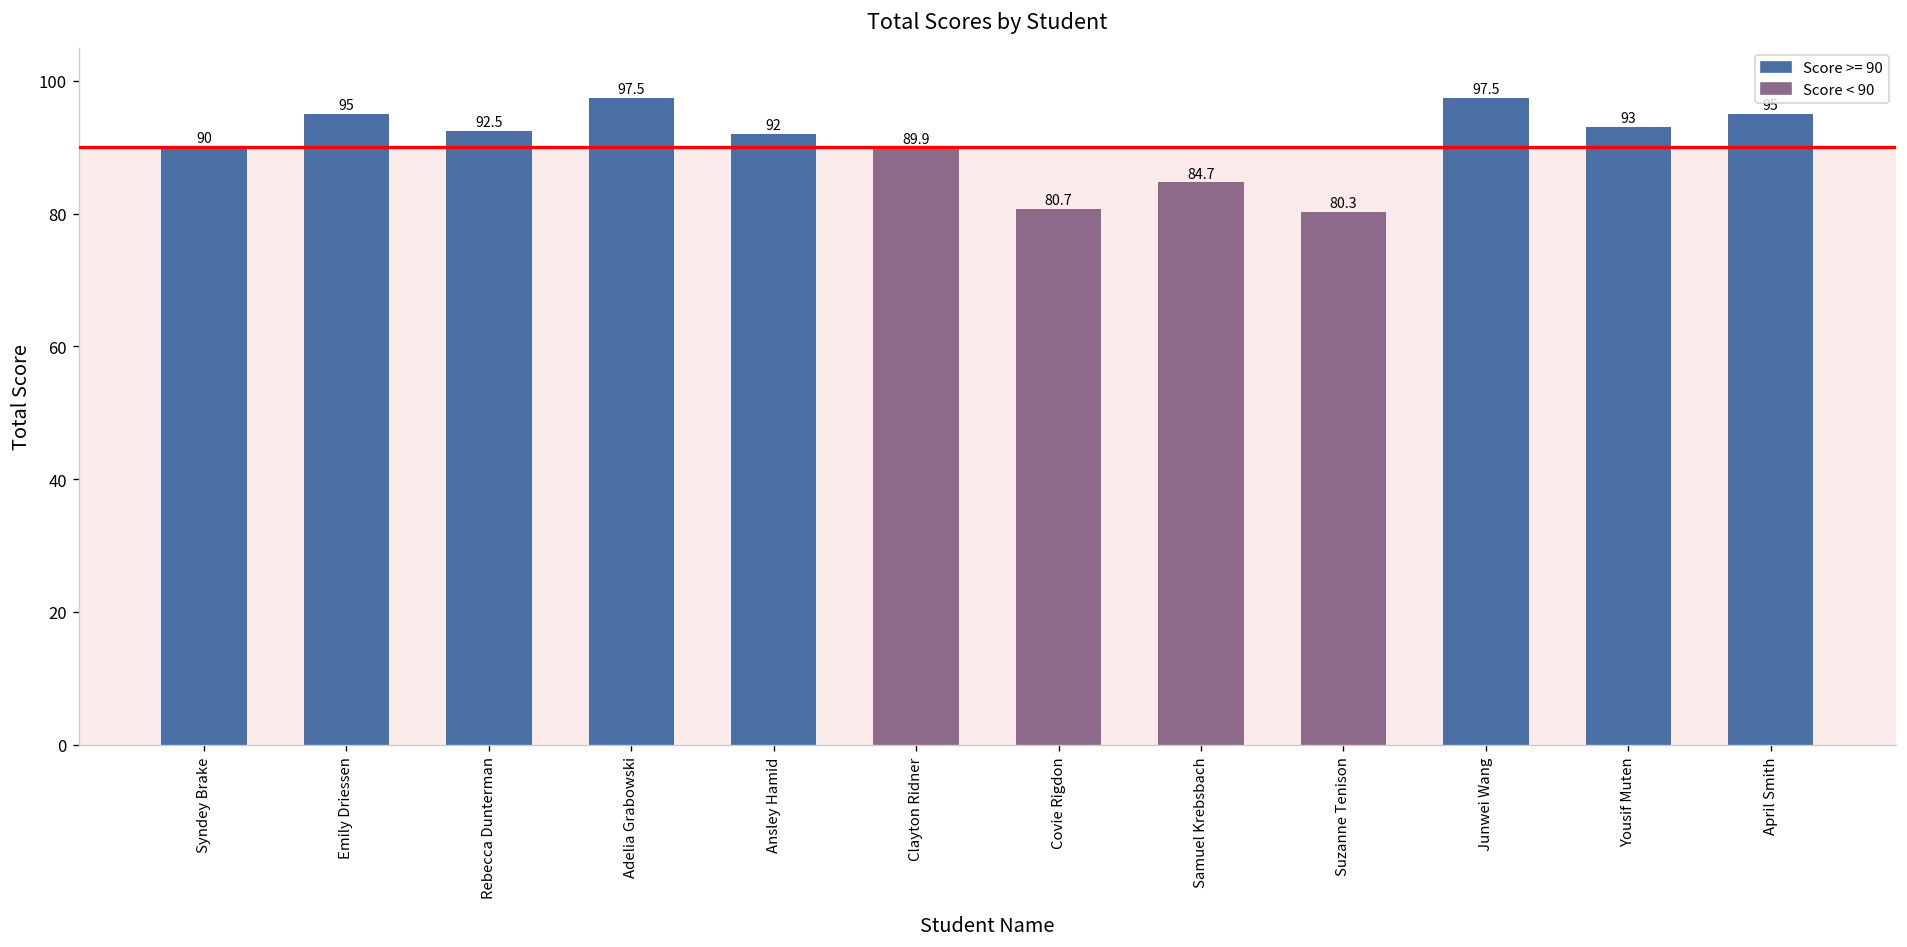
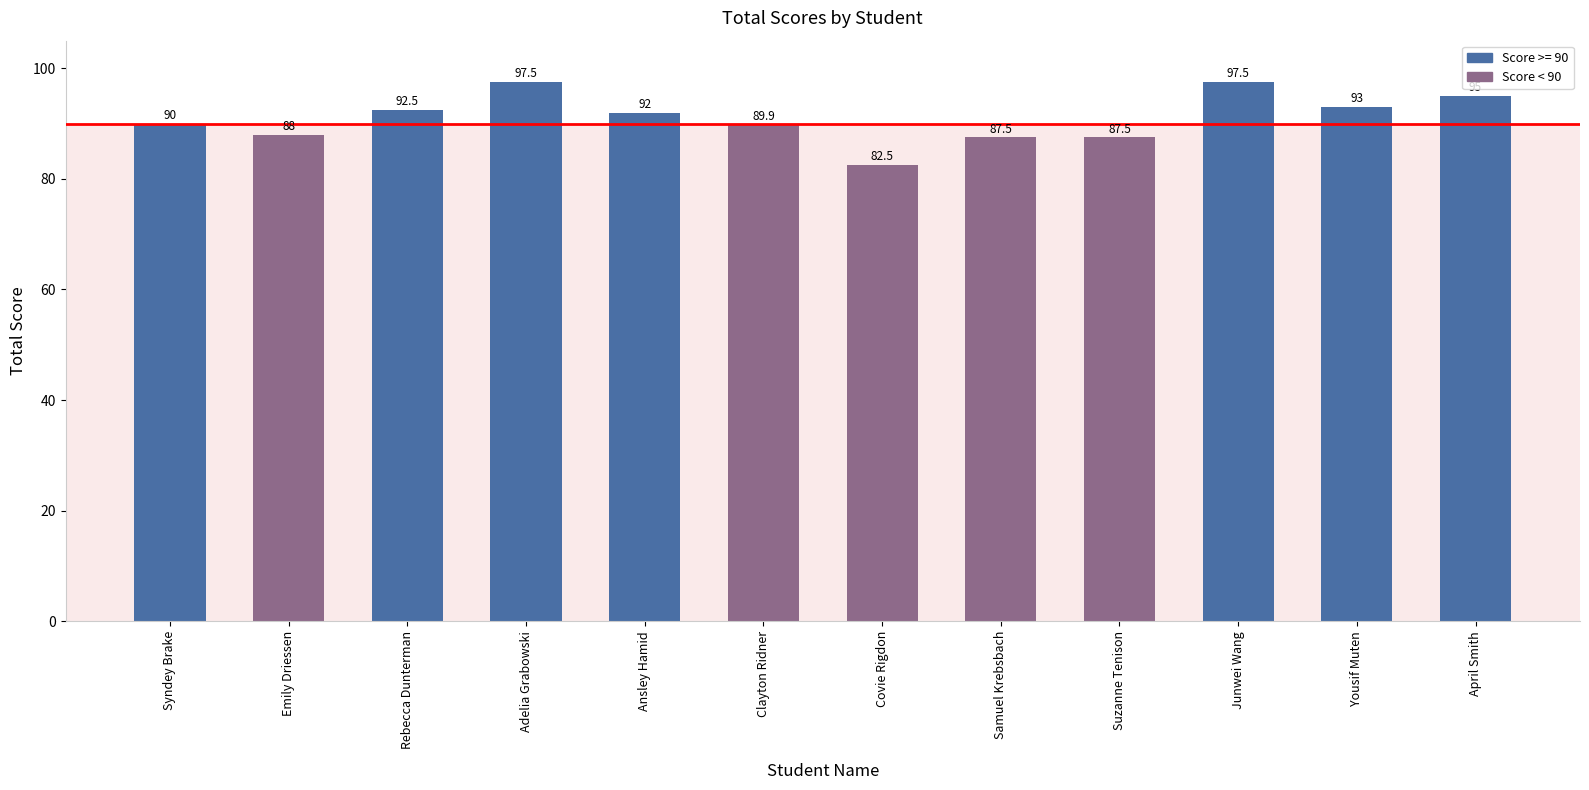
Emily Driessen: 95 -> 88
Covie Rigdon: 80.7 -> 82.5
Samuel Krebsbach: 84.7 -> 87.5
Suzanne Tenison: 80.3 -> 87.5
